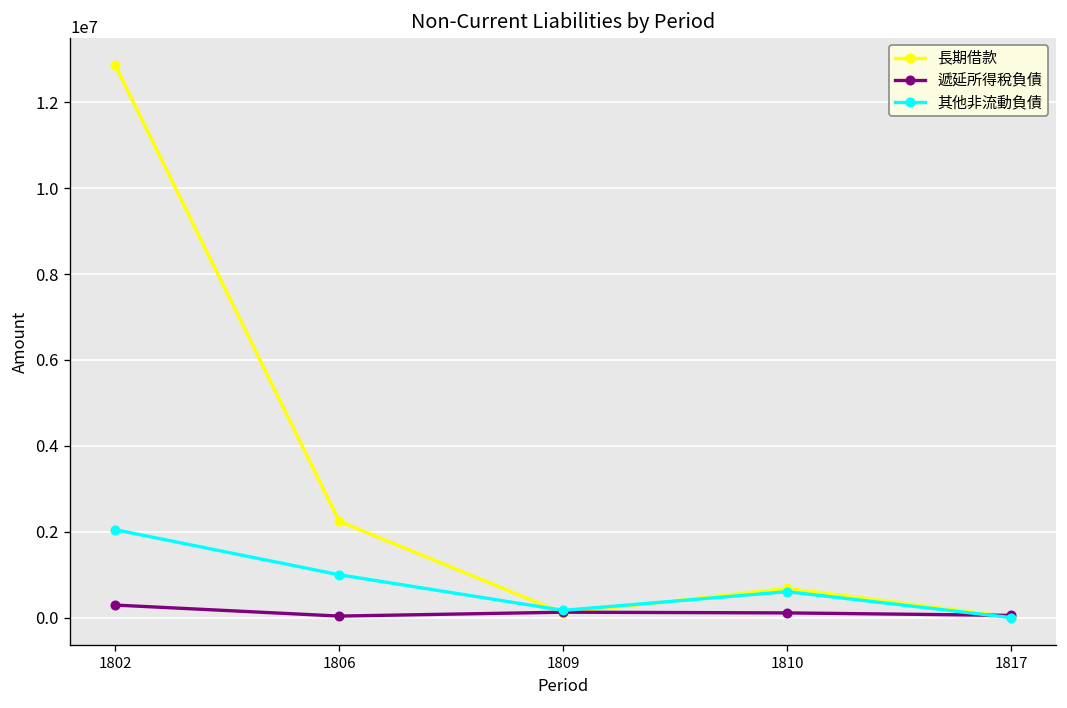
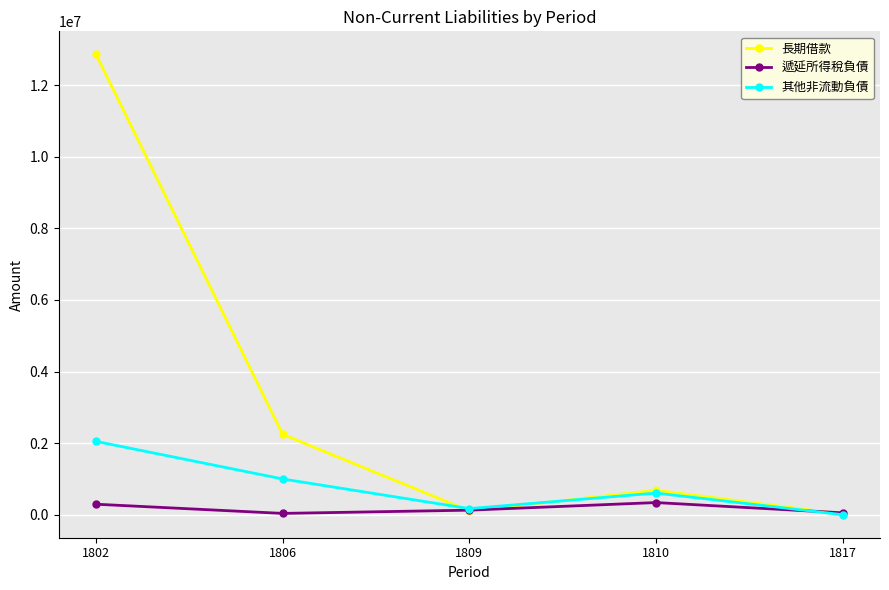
遞延所得稅負債, 1810: 100000 -> 300000
